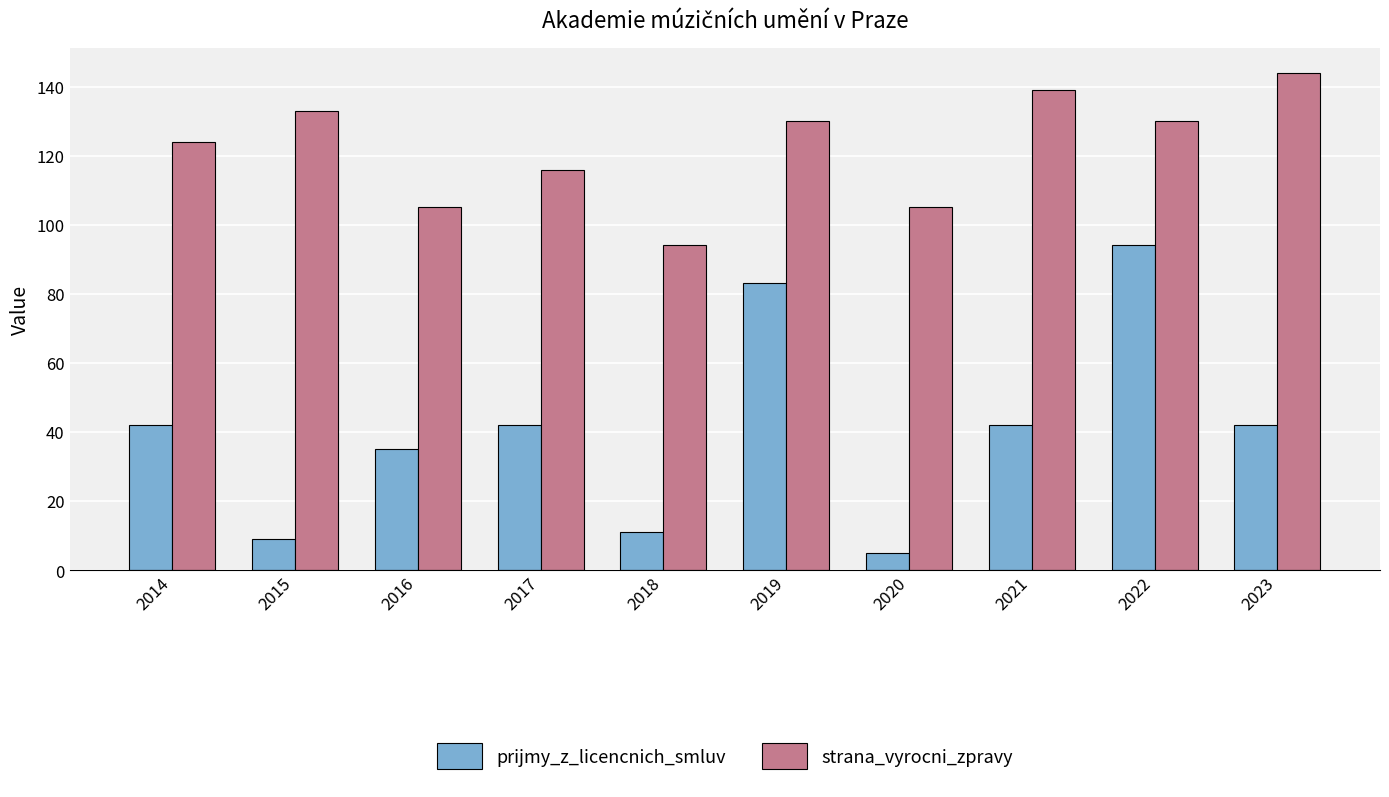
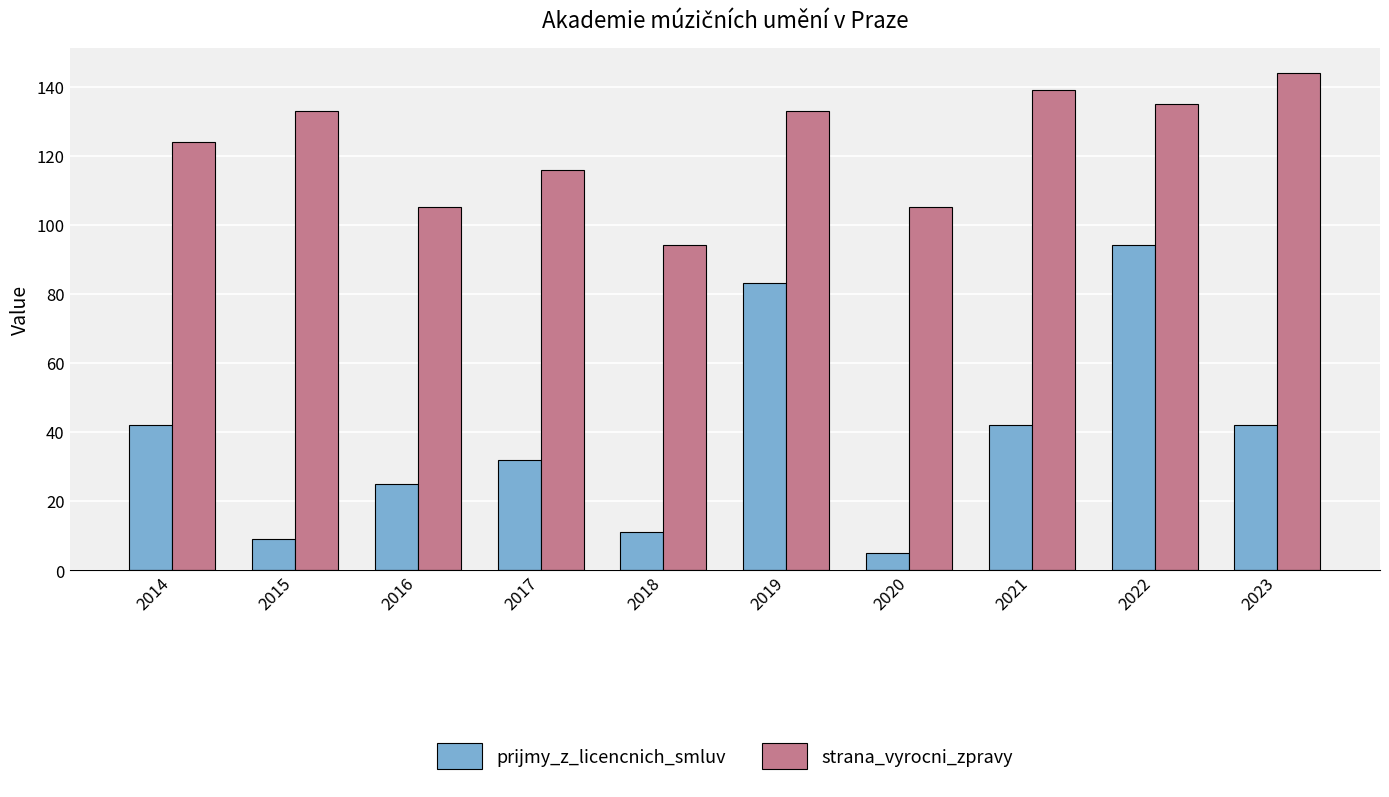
prijmy_z_licencnich_smluv, 2016: 35 -> 25
prijmy_z_licencnich_smluv, 2017: 42 -> 32
strana_vyrocni_zpravy, 2019: 130 -> 133
strana_vyrocni_zpravy, 2022: 130 -> 135
